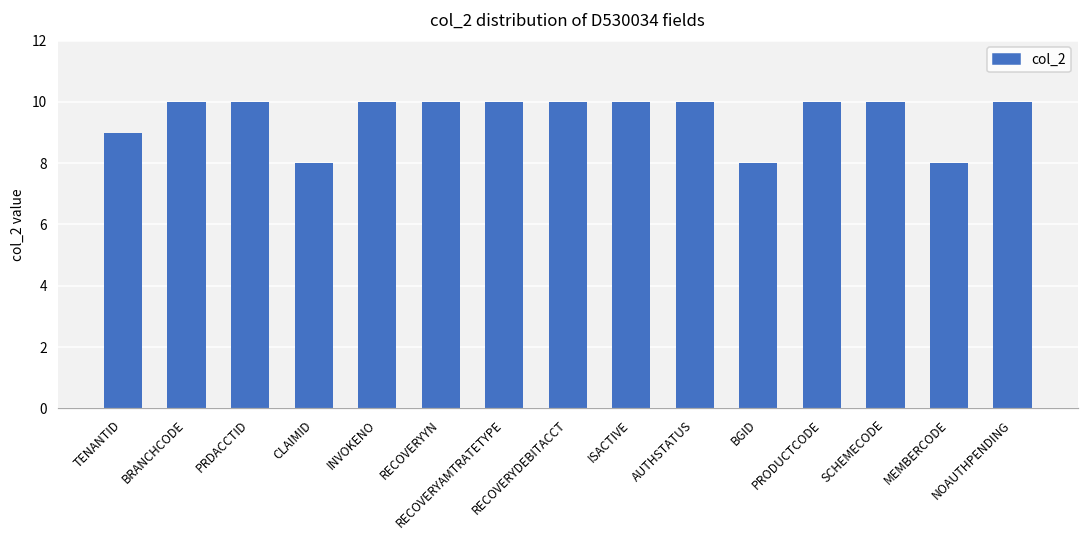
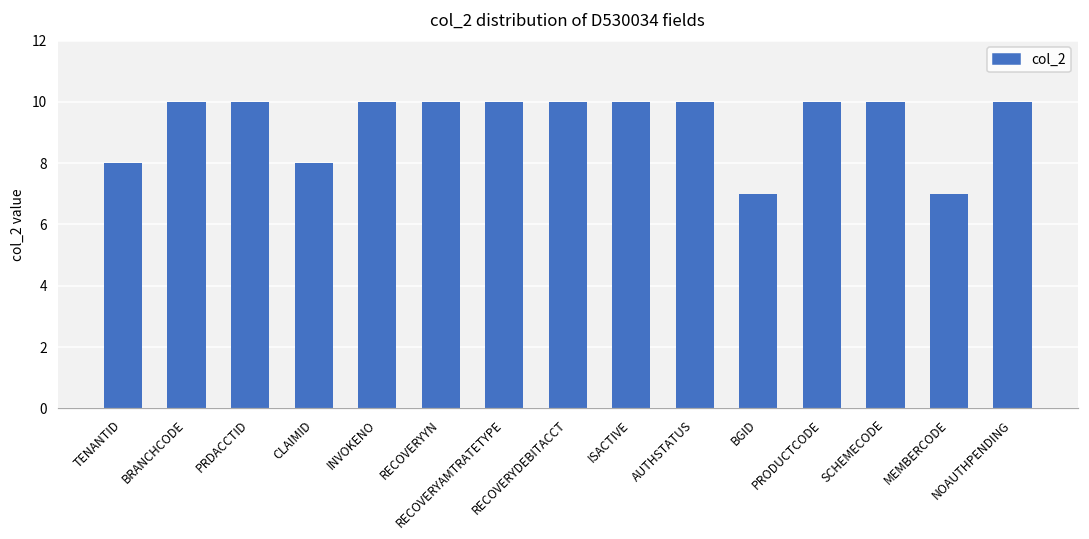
TENANTID: 9 -> 8
BGID: 8 -> 7
MEMBERCODE: 8 -> 7
